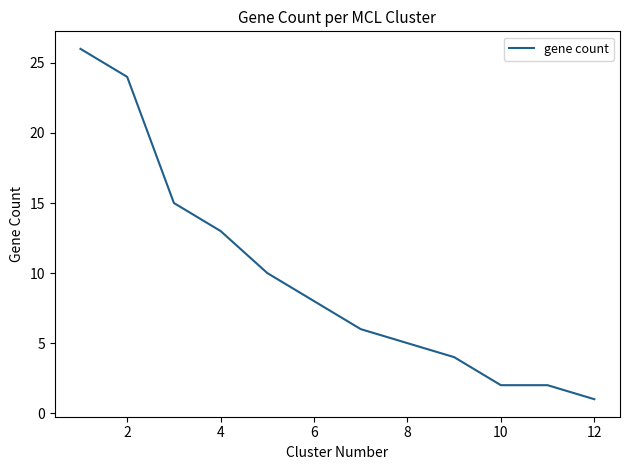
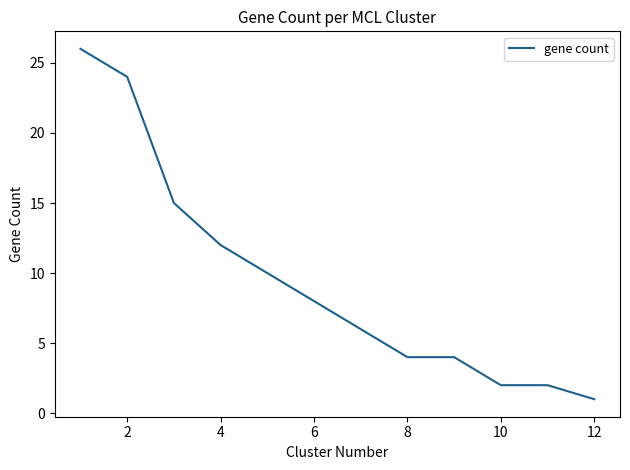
4: 13 -> 12
8: 5 -> 4
